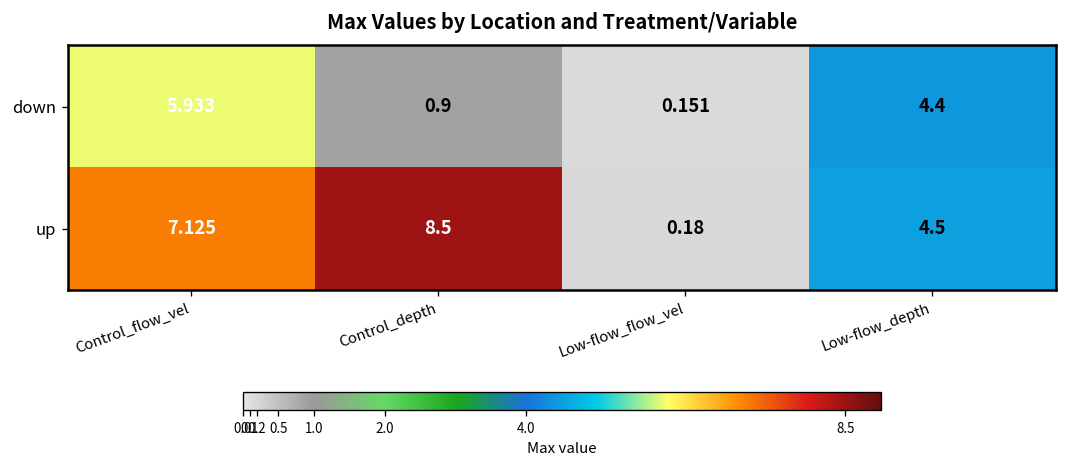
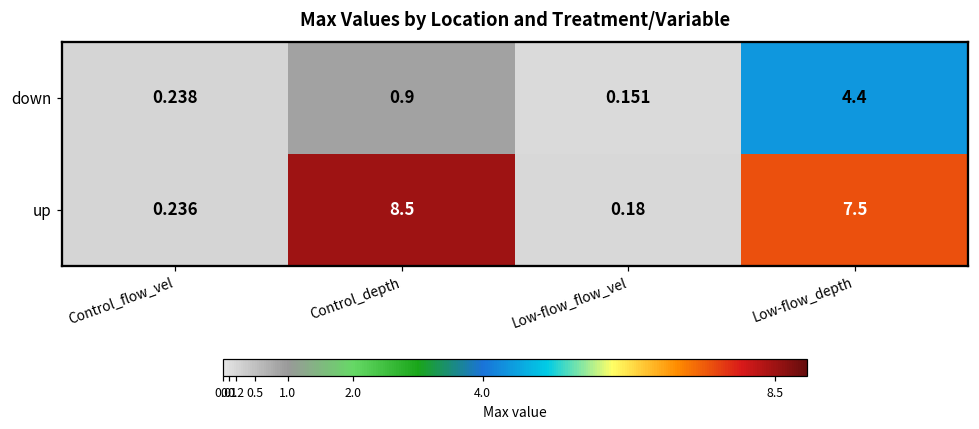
down, Control_flow_vel: 5.933 -> 0.238
up, Control_flow_vel: 7.125 -> 0.236
up, Low-flow_depth: 4.5 -> 7.5
